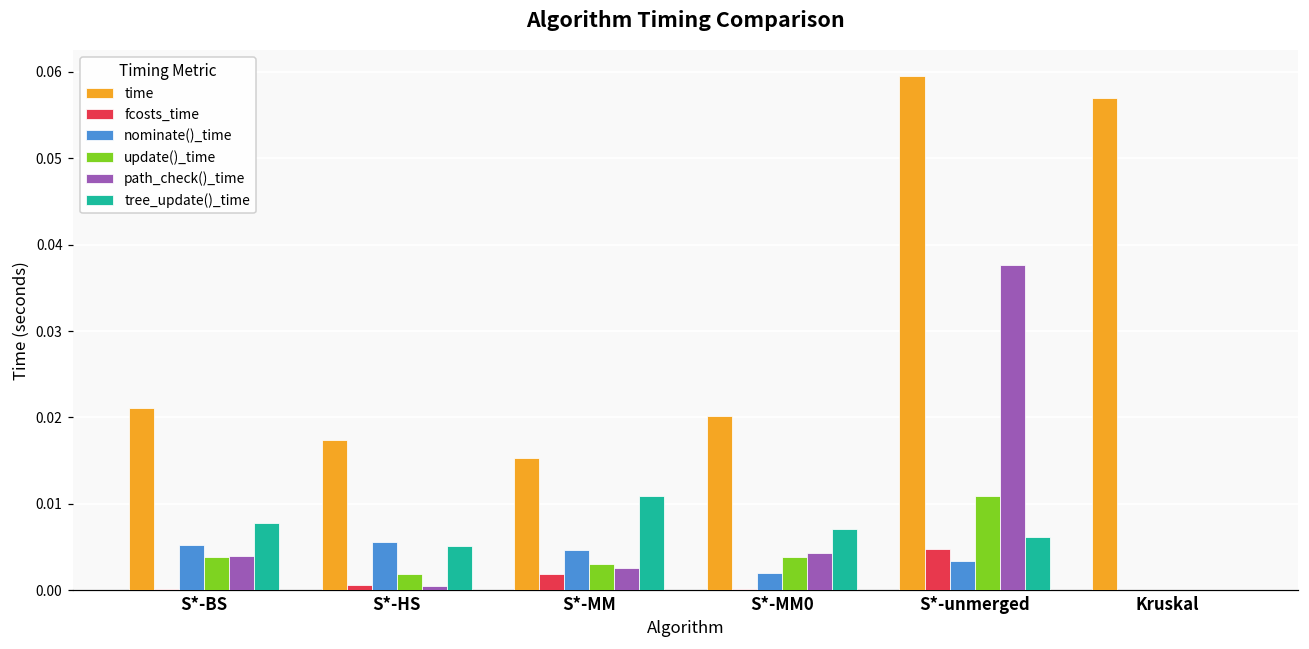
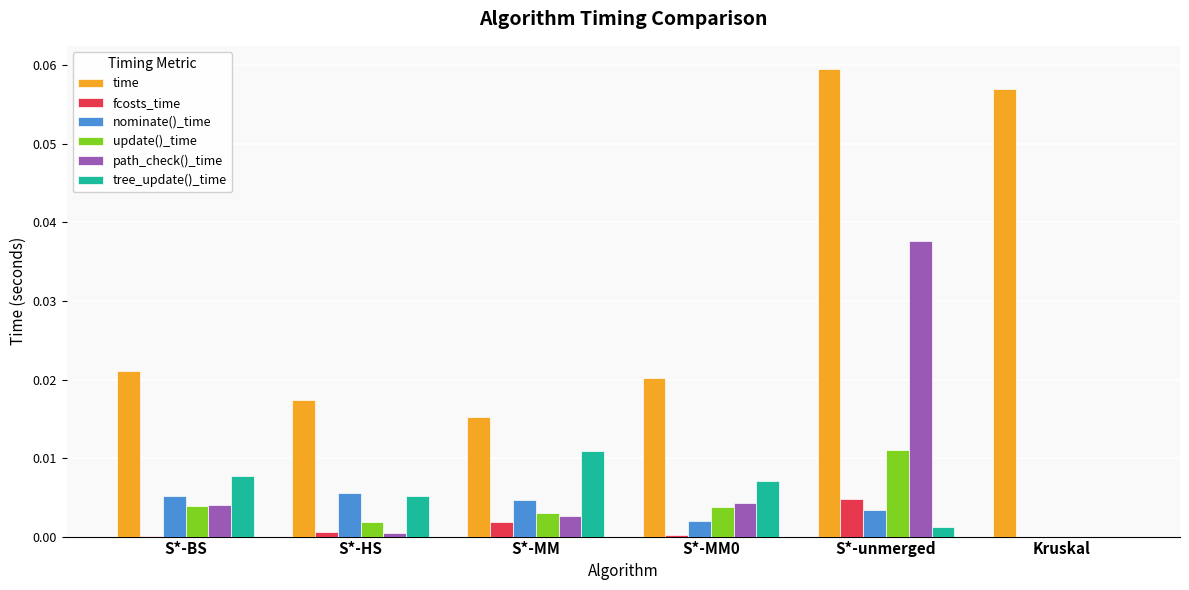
tree_update()_time, S*-unmerged: 0.006 -> 0.001
